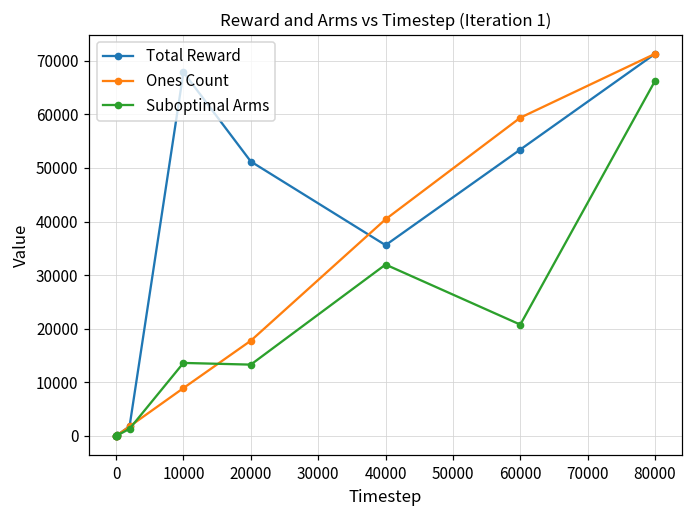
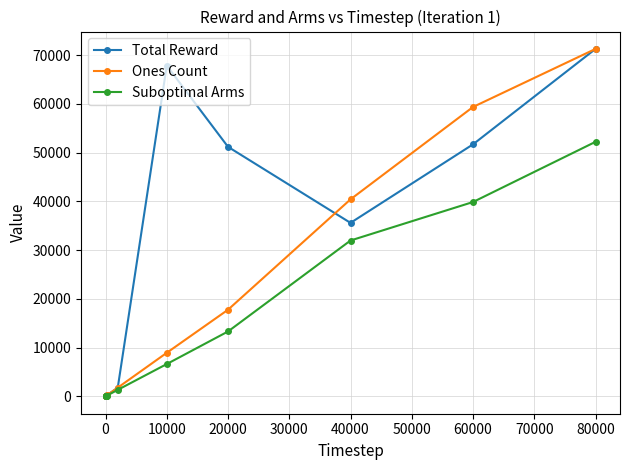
Suboptimal Arms, 10000: 14000 -> 7000
Total Reward, 60000: 53000 -> 52000
Suboptimal Arms, 60000: 21000 -> 40000
Suboptimal Arms, 80000: 66000 -> 52000
